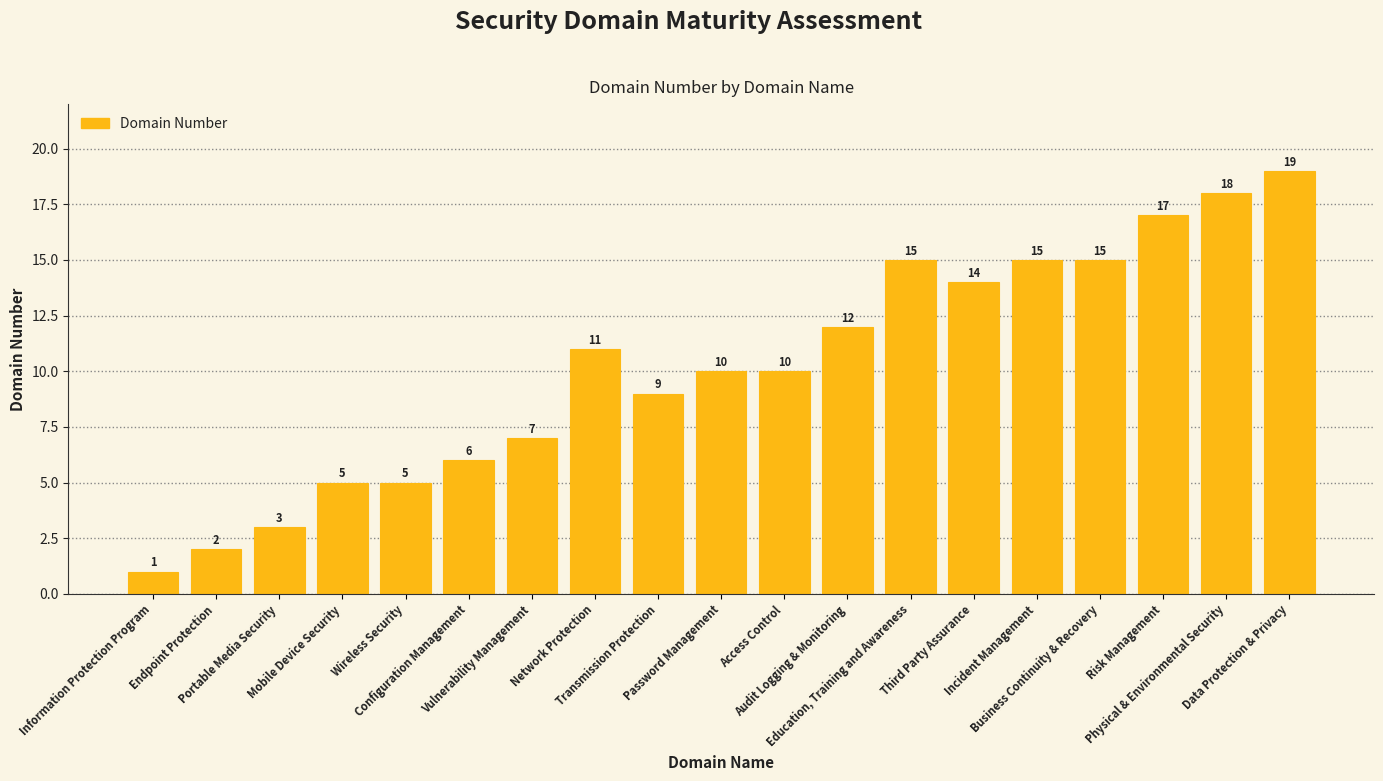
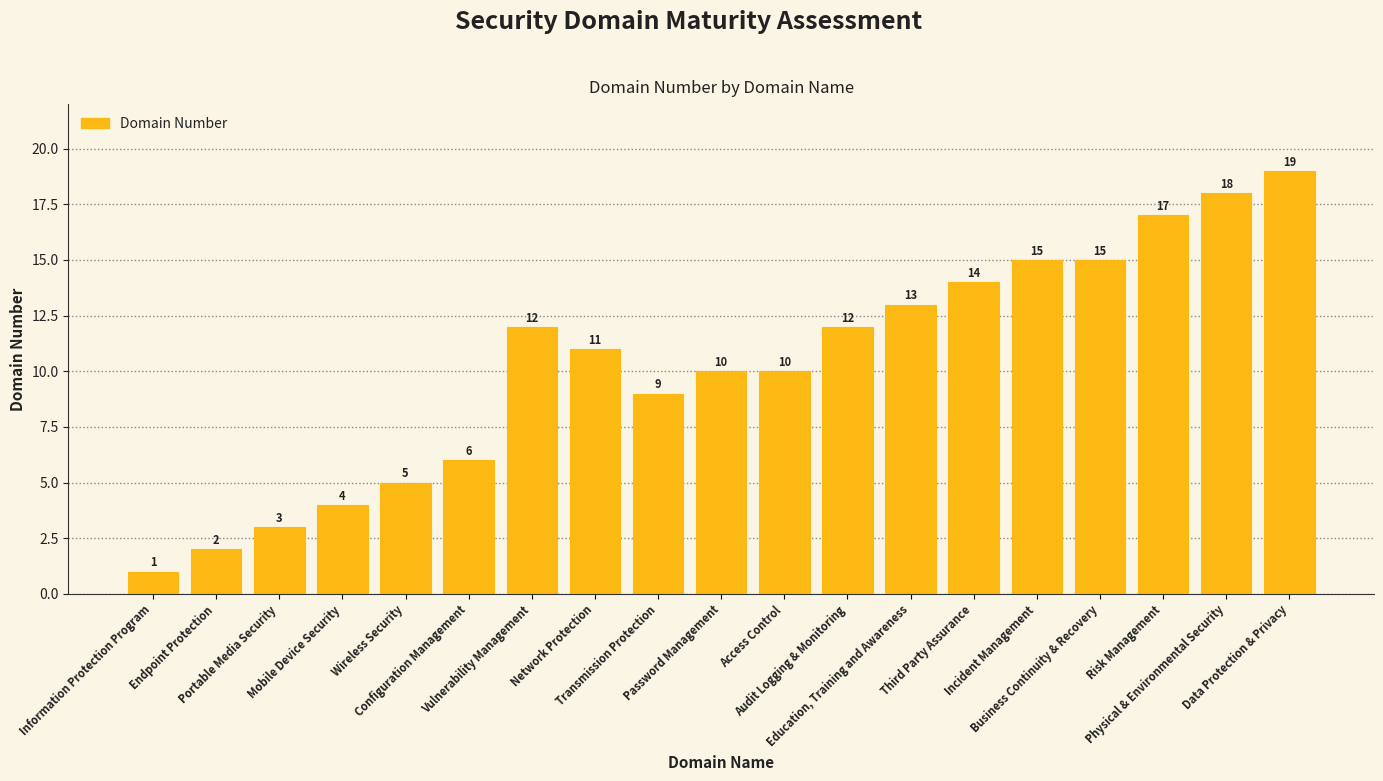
Mobile Device Security: 5 -> 4
Vulnerability Management: 7 -> 12
Education, Training and Awareness: 15 -> 13
